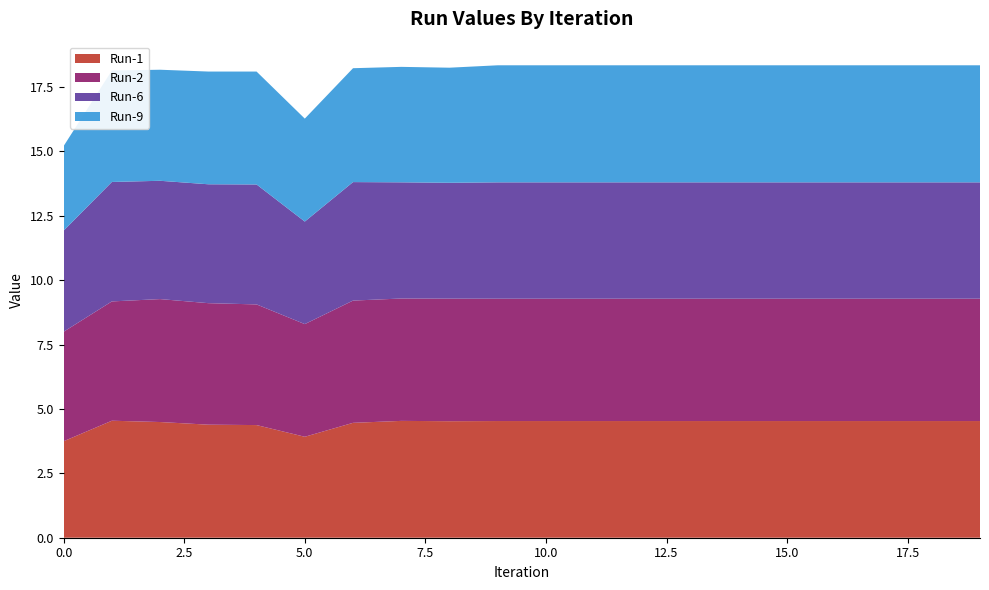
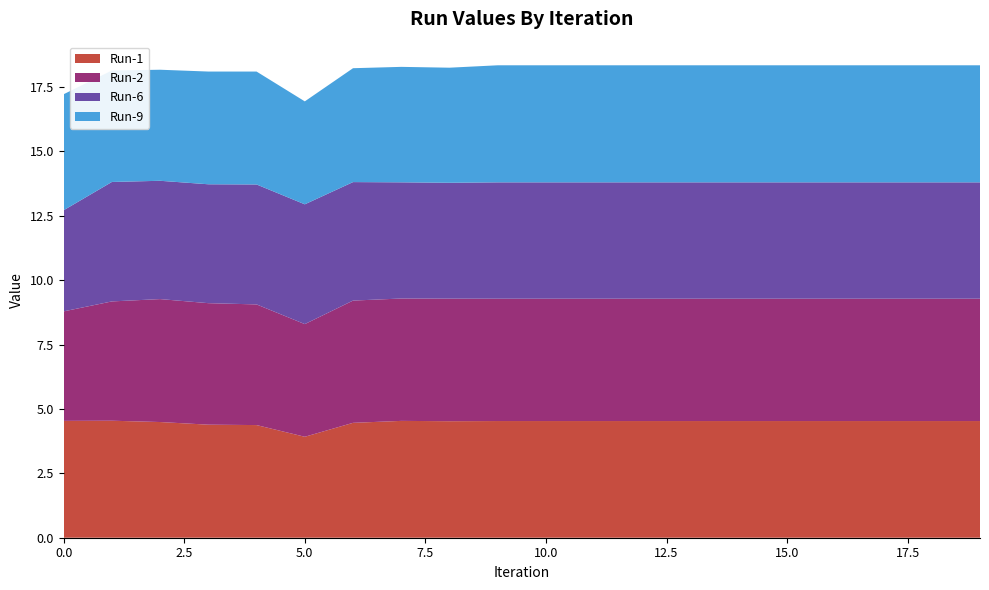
Run-1, 0.0: 3.7 -> 4.5
Run-9, 0.0: 3.3 -> 4.5
Run-6, 5.0: 4.0 -> 4.7
